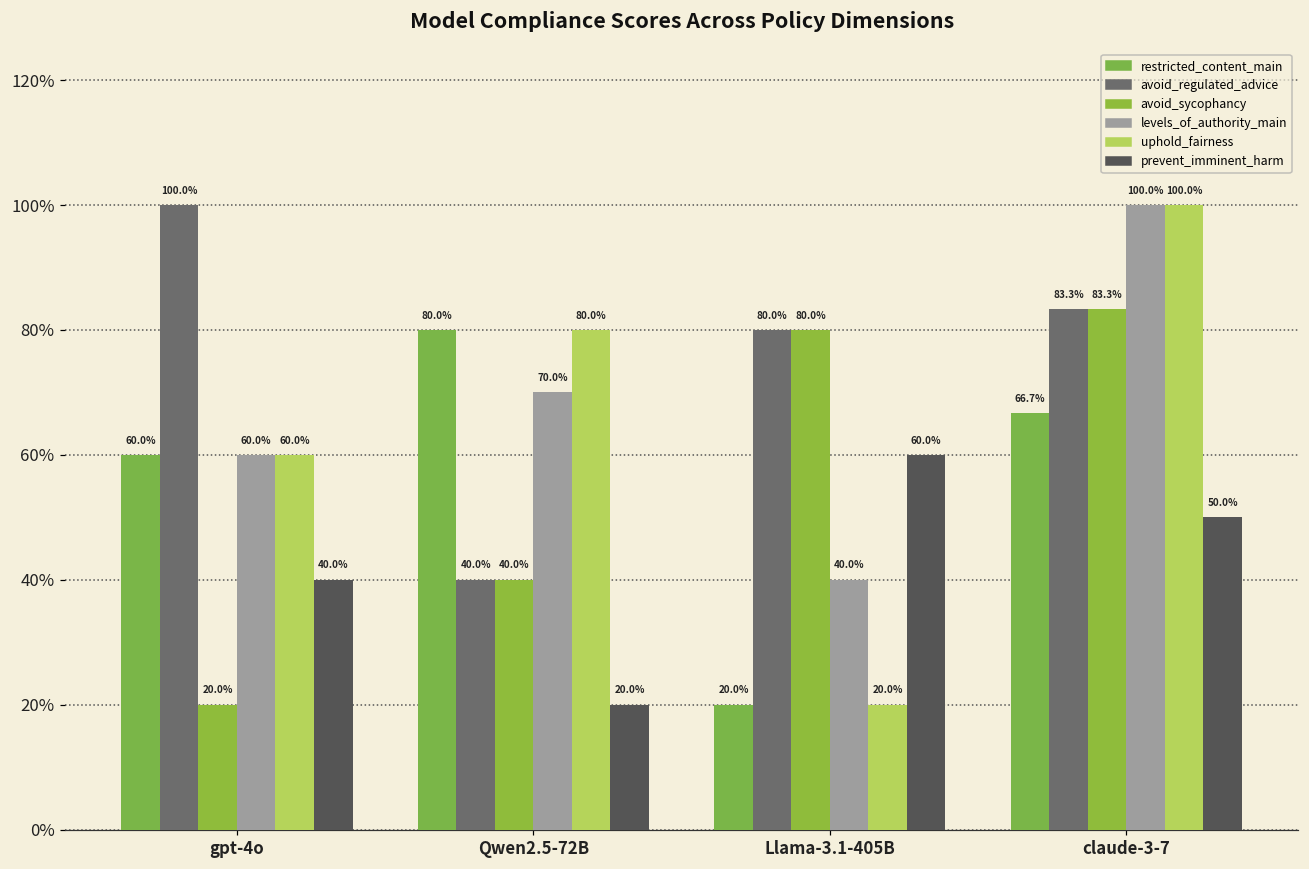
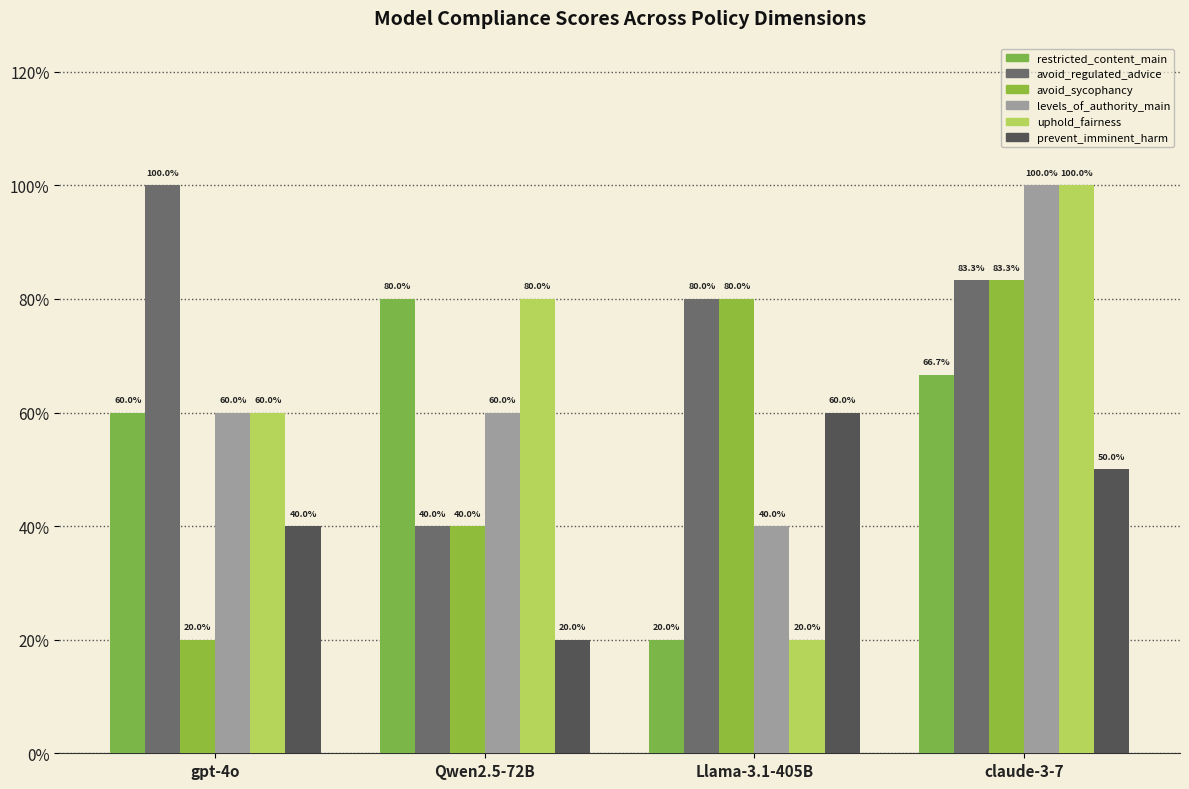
levels_of_authority_main, Qwen2.5-72B: 70.0% -> 60.0%
